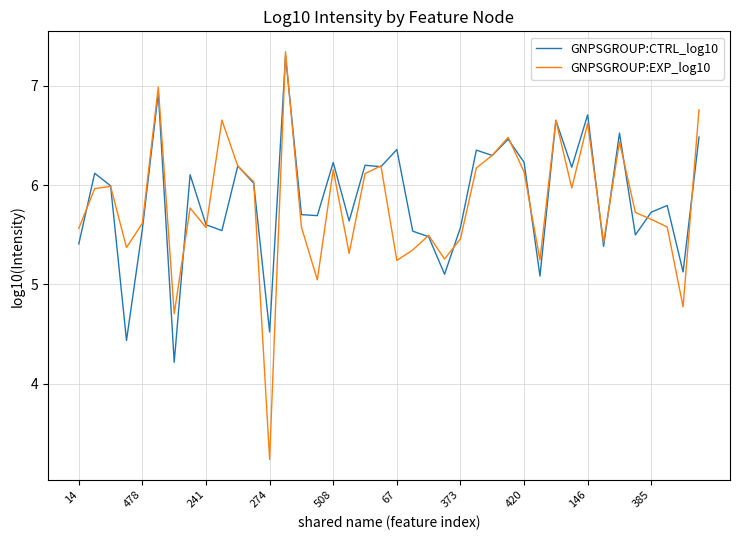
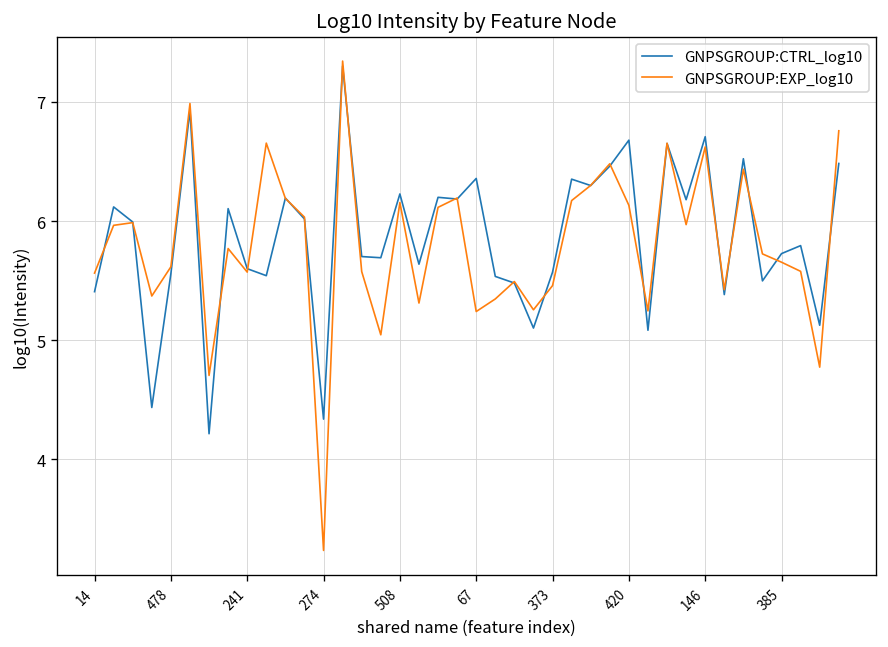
GNPSGROUP:CTRL_log10, 274: 4.5 -> 4.3
GNPSGROUP:CTRL_log10, 420: 6.2 -> 6.7
